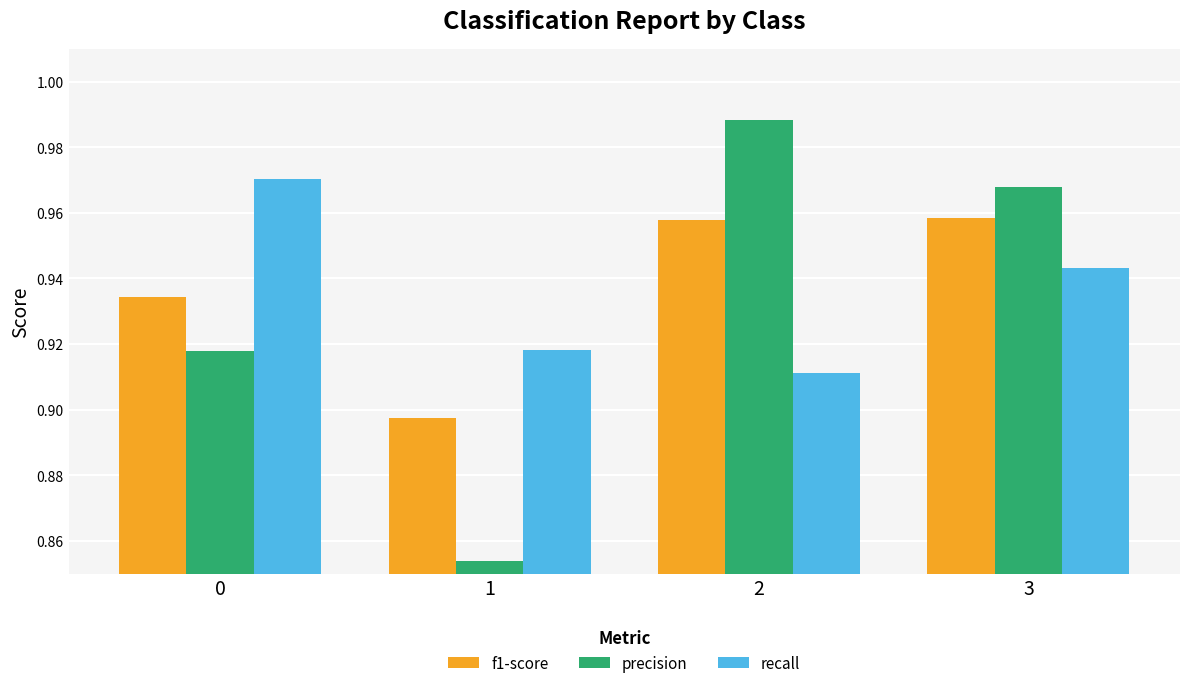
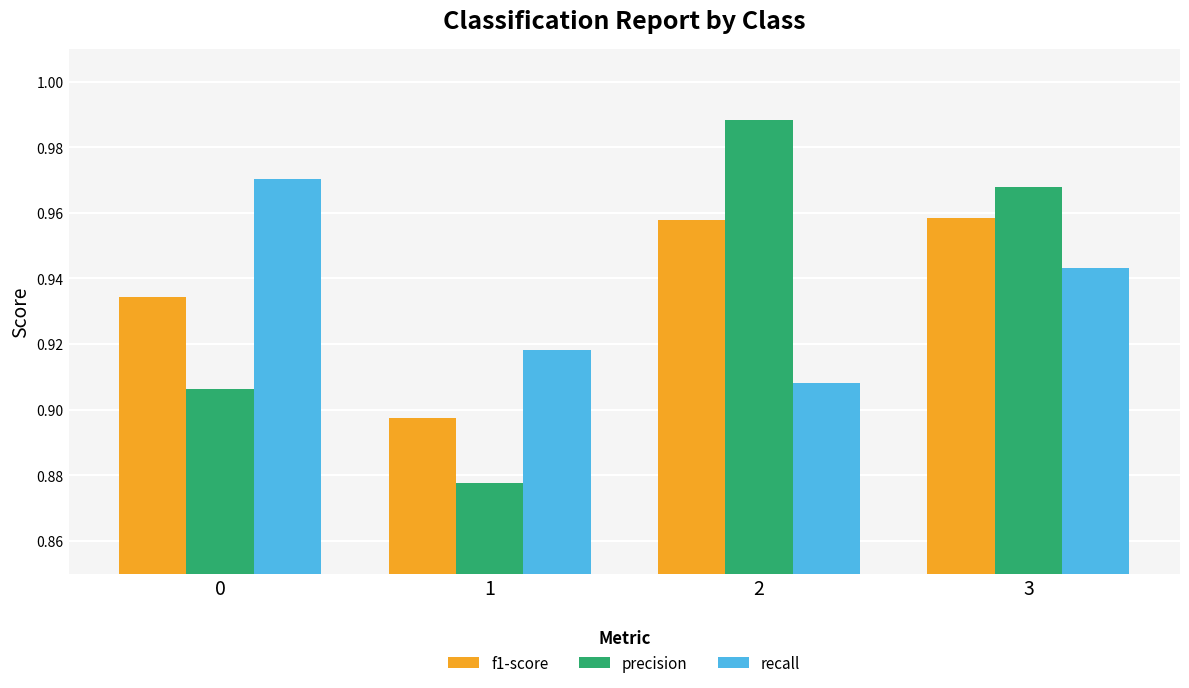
precision, 0: 0.918 -> 0.906
precision, 1: 0.854 -> 0.878
recall, 2: 0.911 -> 0.908
